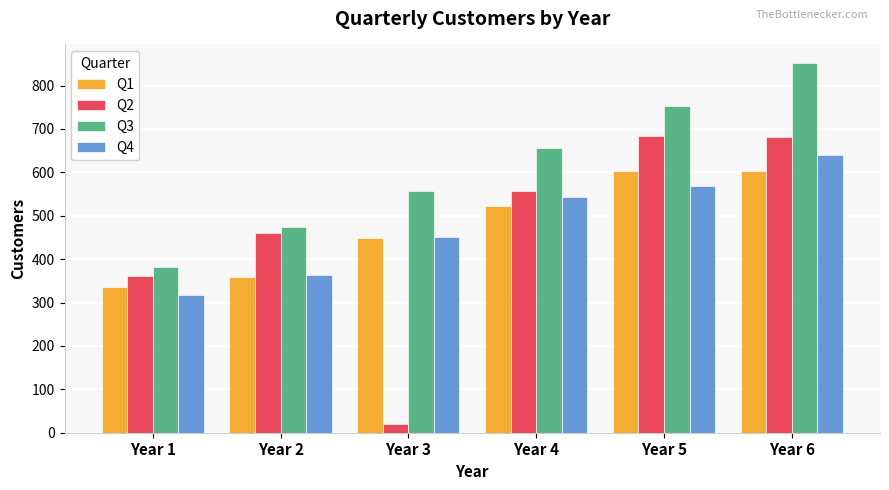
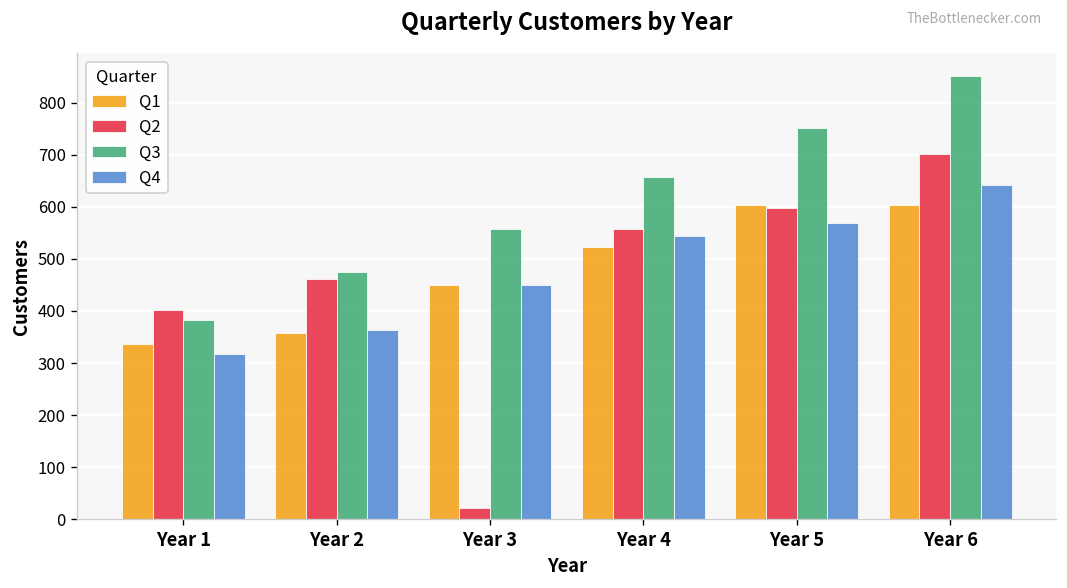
Q2, Year 1: 360 -> 400
Q2, Year 5: 680 -> 600
Q2, Year 6: 680 -> 700
